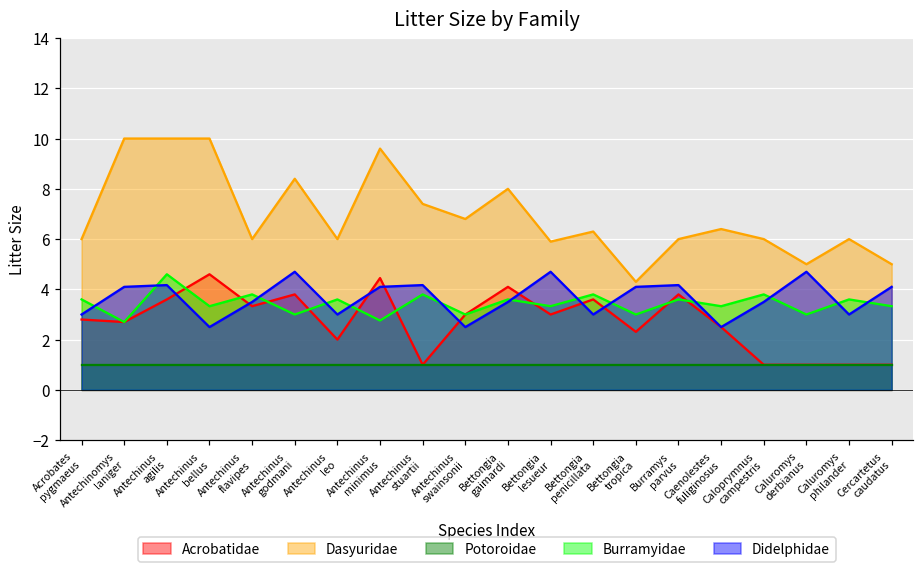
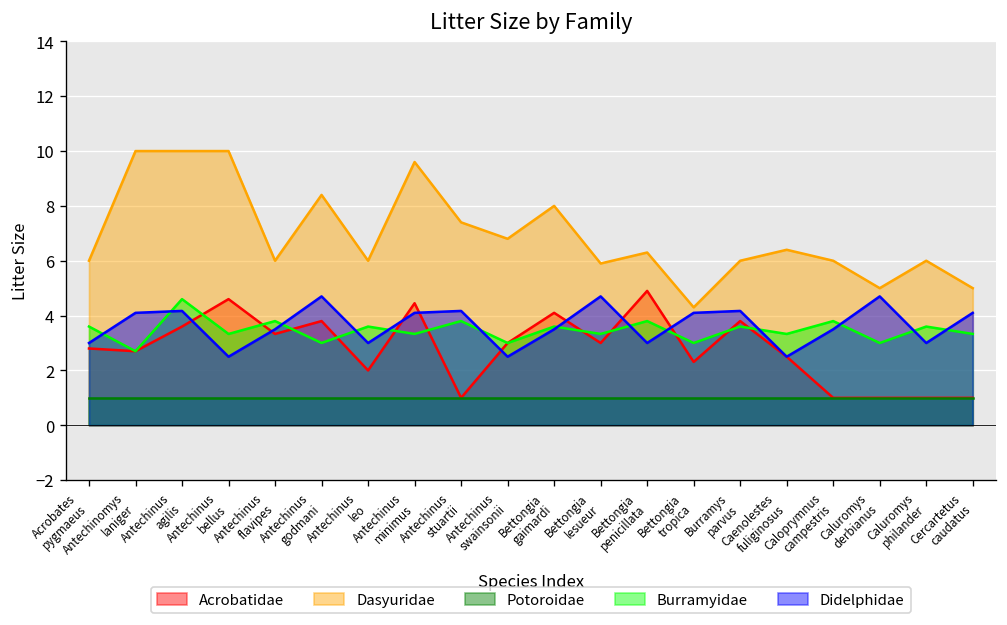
Burramyidae, Antechinus minimus: 2.8 -> 3.3
Acrobatidae, Bettongia penicillata: 3.6 -> 4.9
